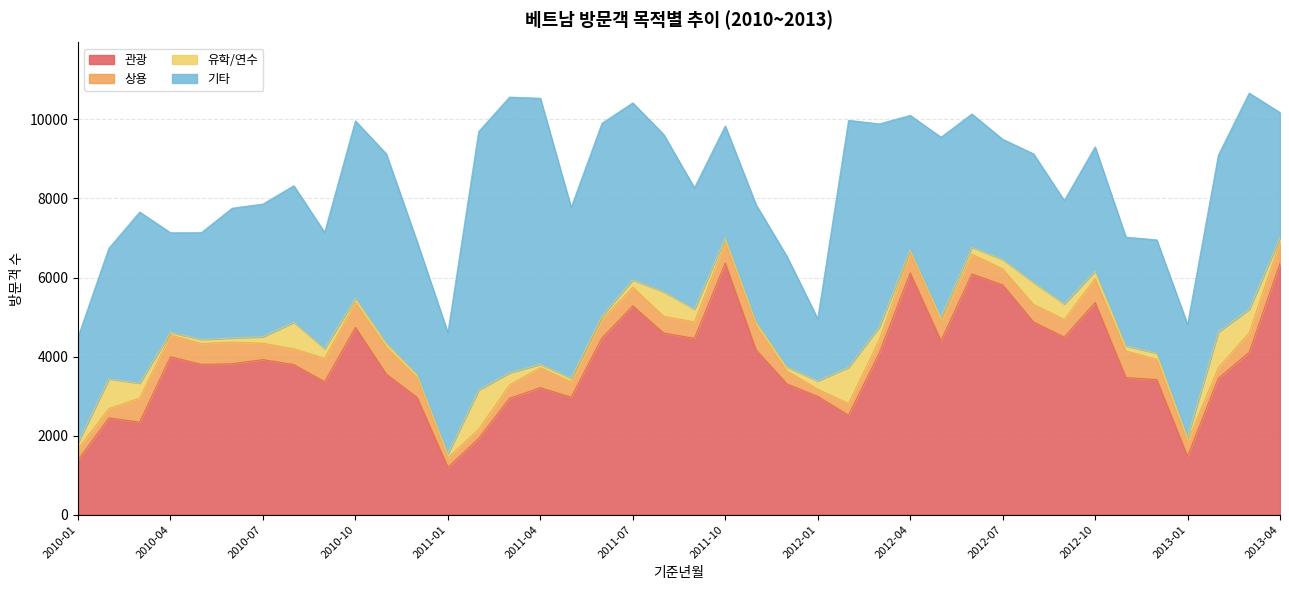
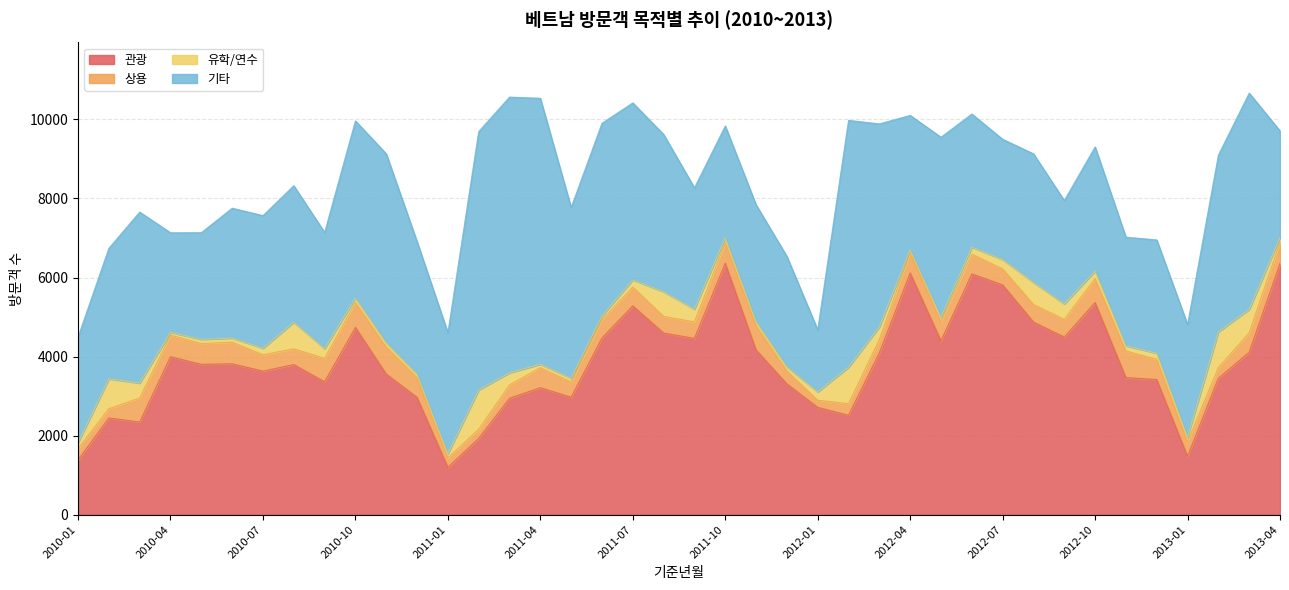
관광, 2010-07: 3900 -> 3600
관광, 2012-01: 3000 -> 2700
기타, 2013-04: 3200 -> 2700
